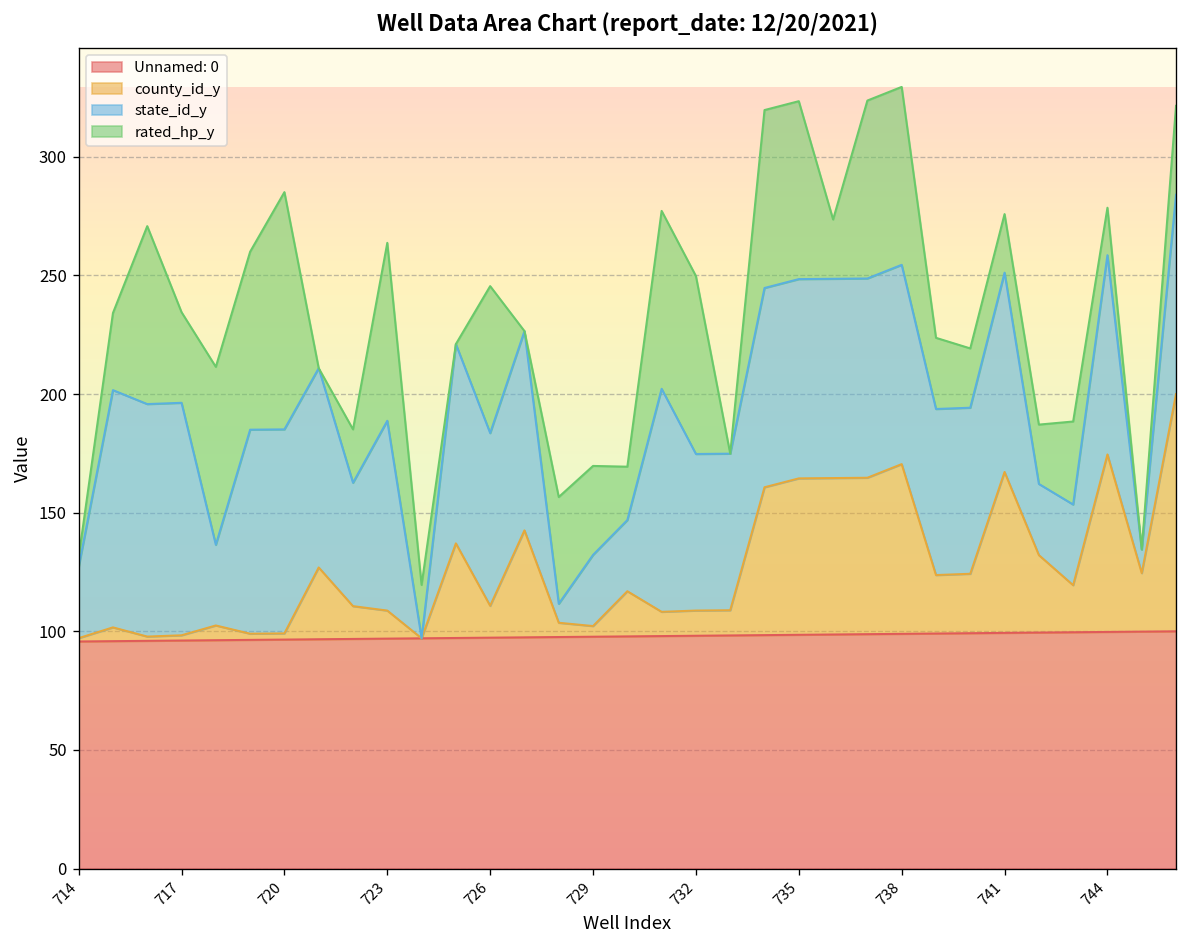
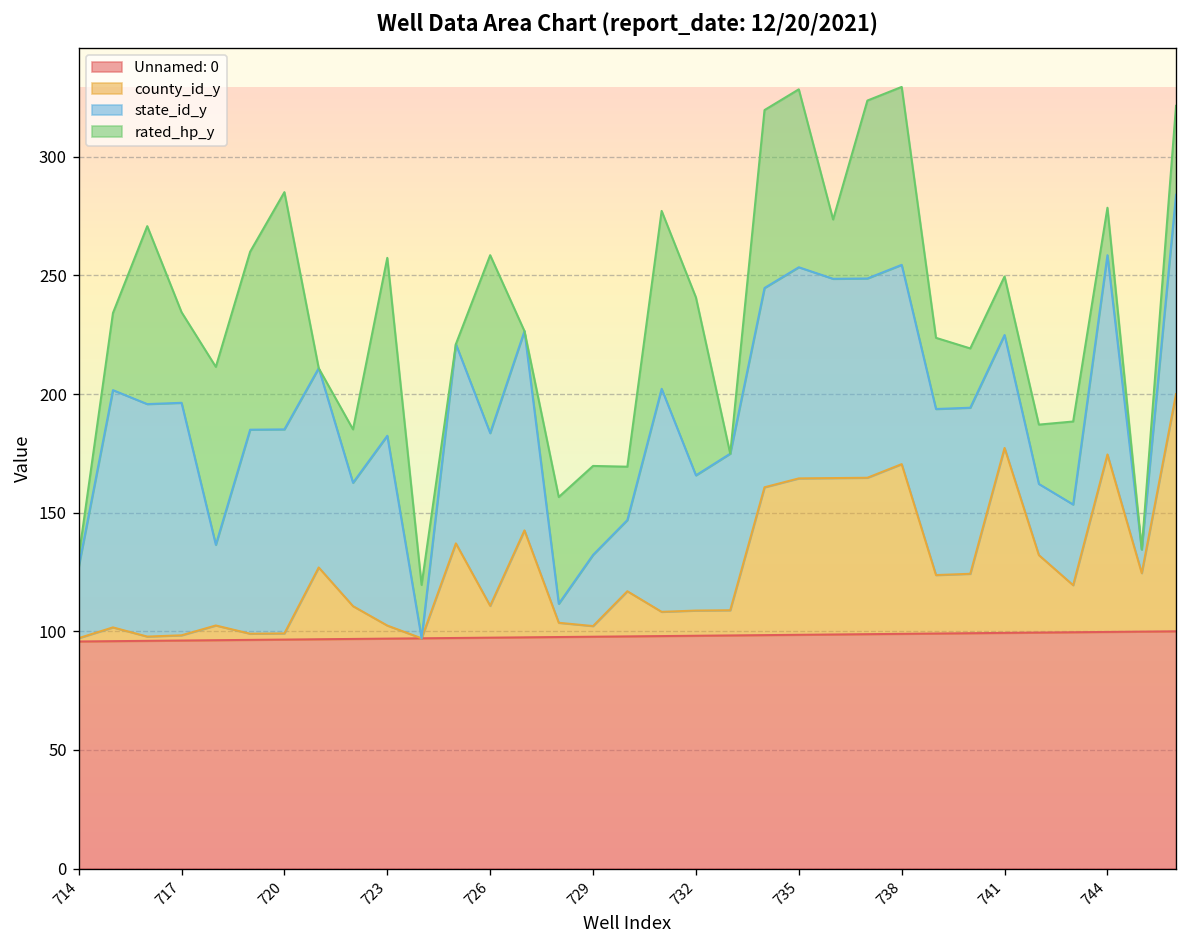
county_id_y, 723: 12 -> 6
rated_hp_y, 726: 62 -> 75
state_id_y, 732: 66 -> 57
state_id_y, 735: 84 -> 89
county_id_y, 741: 68 -> 78
state_id_y, 741: 84 -> 48
